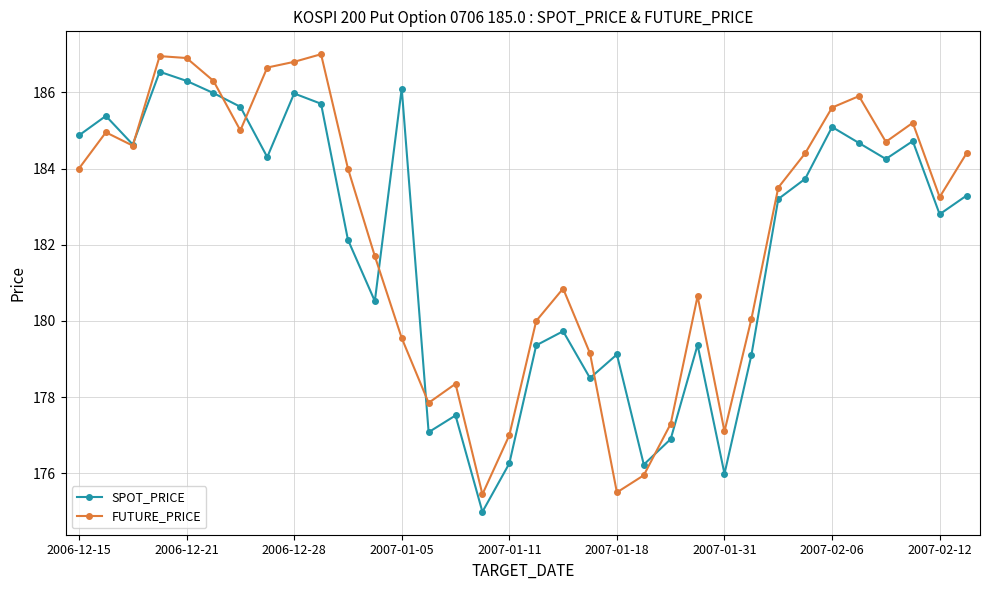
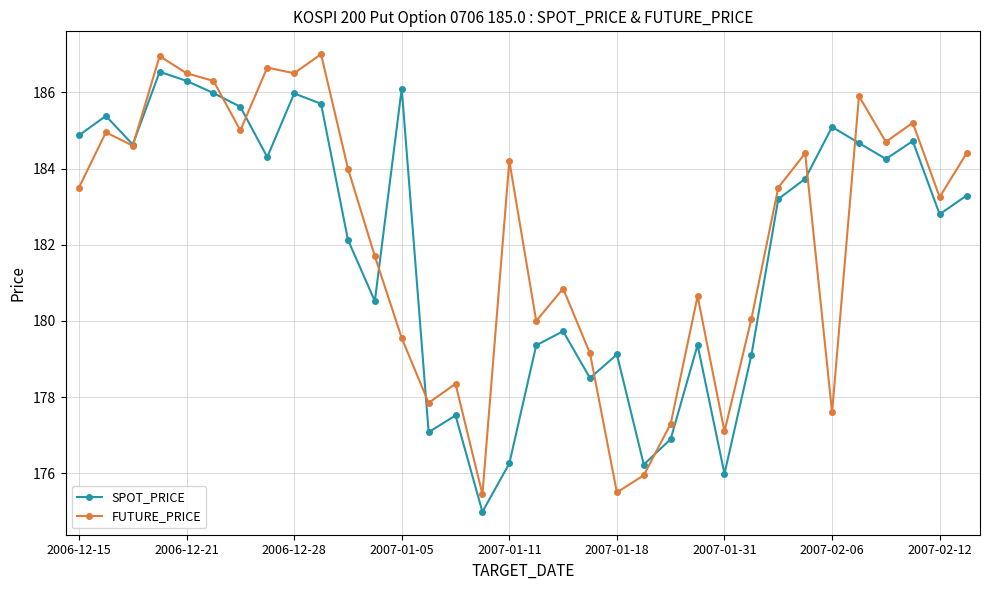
FUTURE_PRICE, 2006-12-15: 184.0 -> 183.5
FUTURE_PRICE, 2006-12-21: 186.9 -> 186.5
FUTURE_PRICE, 2006-12-28: 186.8 -> 186.5
FUTURE_PRICE, 2007-01-11: 177.0 -> 184.2
FUTURE_PRICE, 2007-02-06: 185.6 -> 177.6
